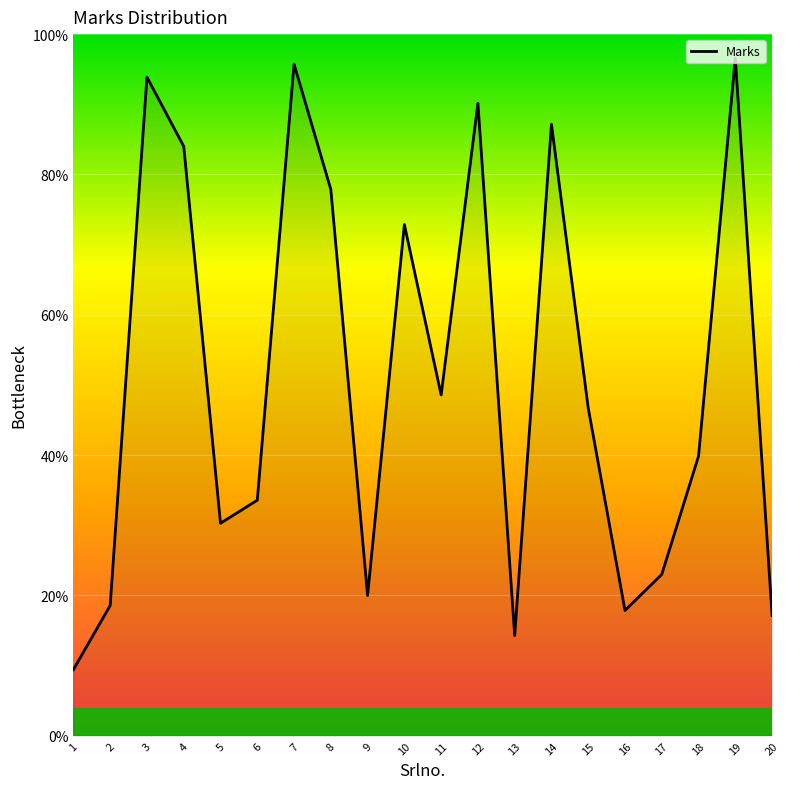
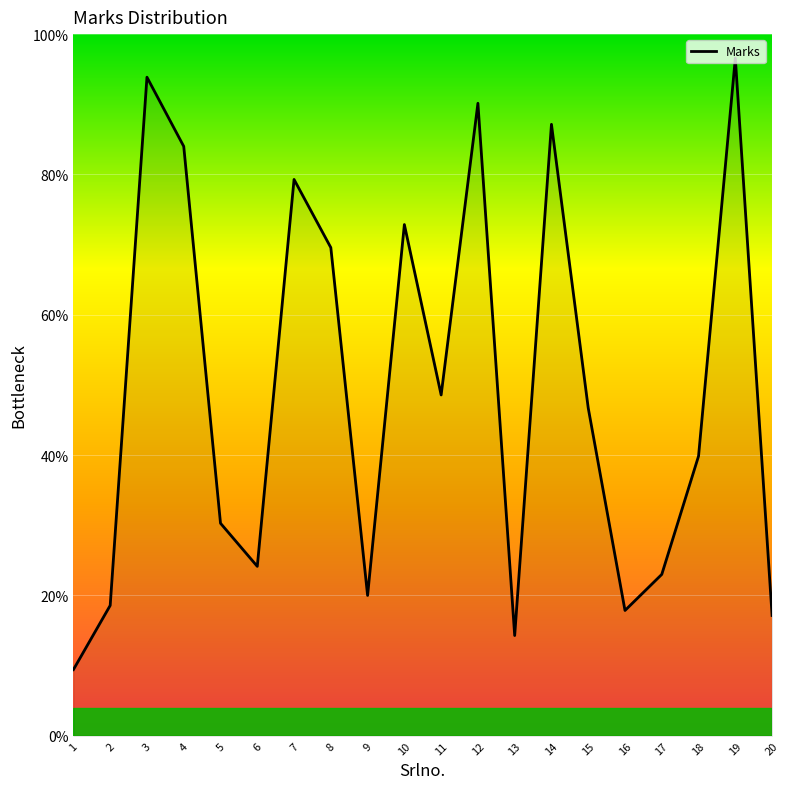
6: 34% -> 24%
7: 96% -> 79%
8: 78% -> 70%
